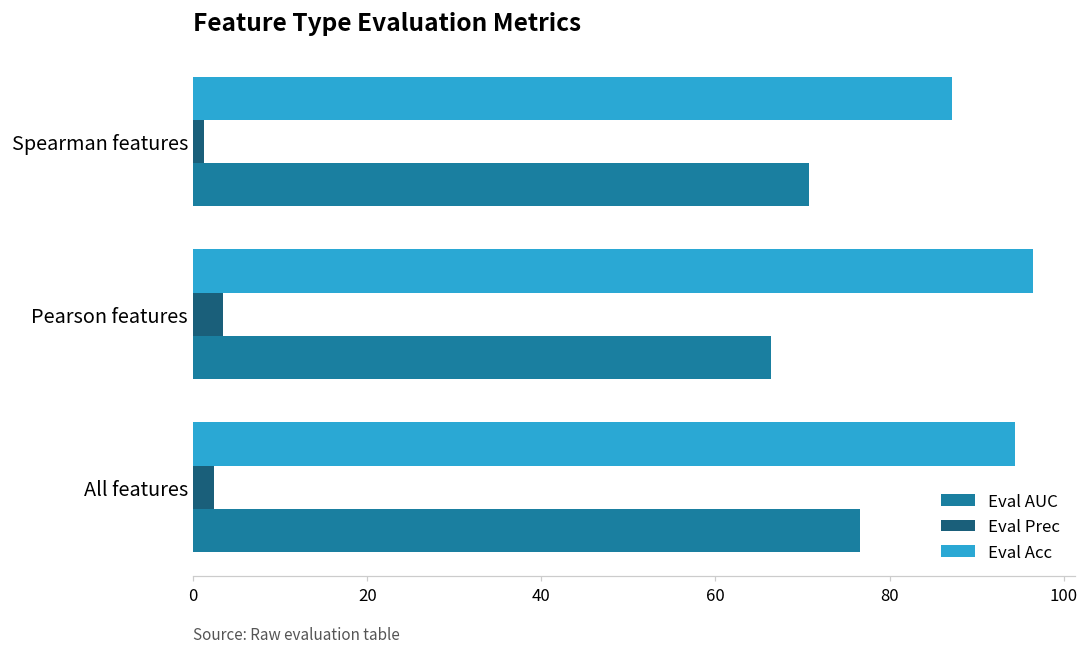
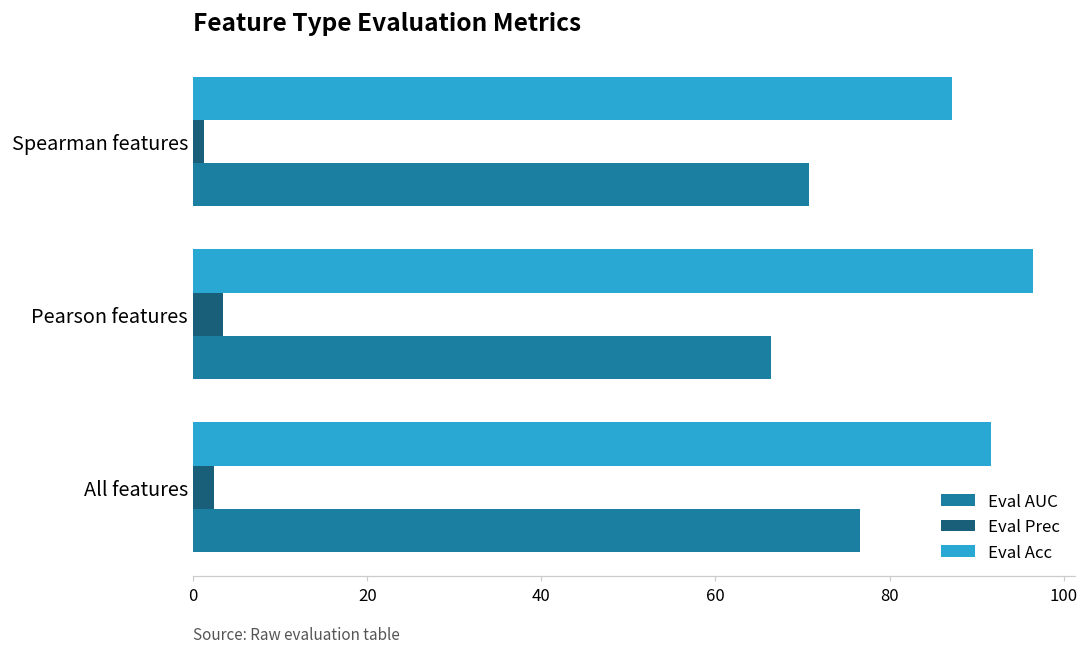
Eval Acc, All features: 94 -> 92
